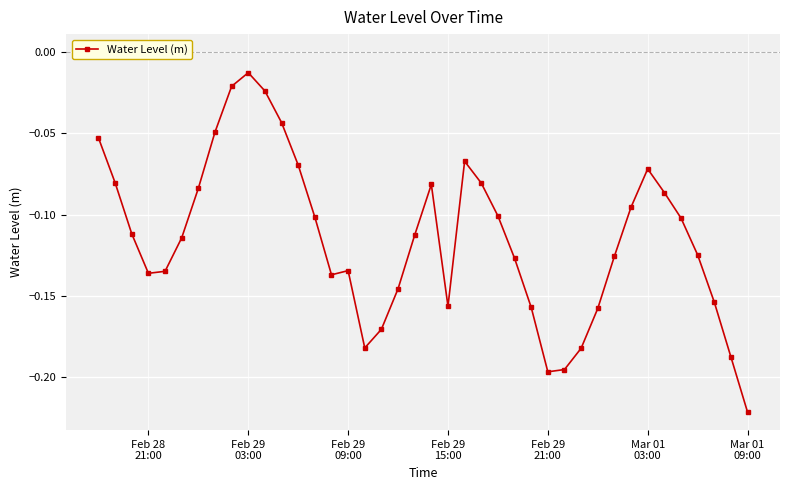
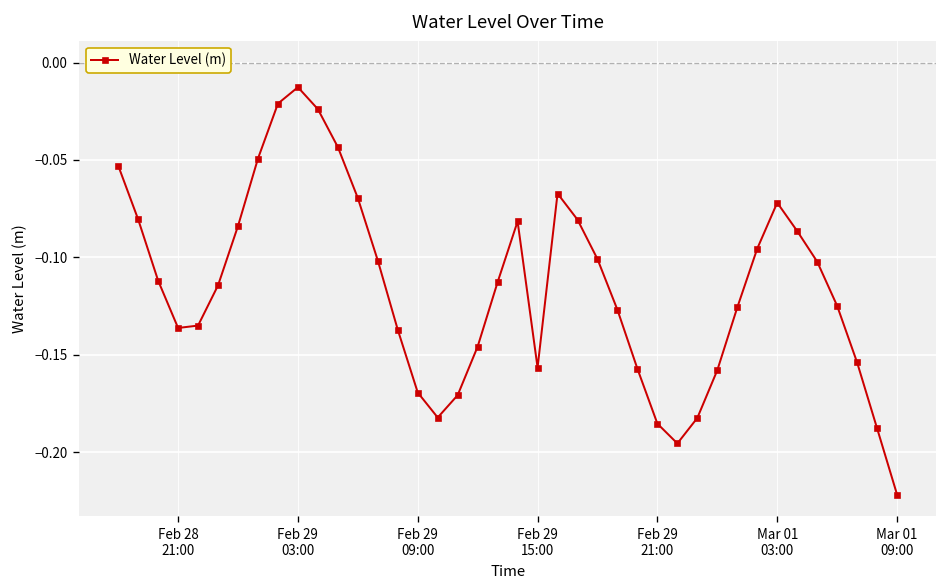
Feb 29 09:00: -0.135 -> -0.169
Feb 29 21:00: -0.197 -> -0.185
